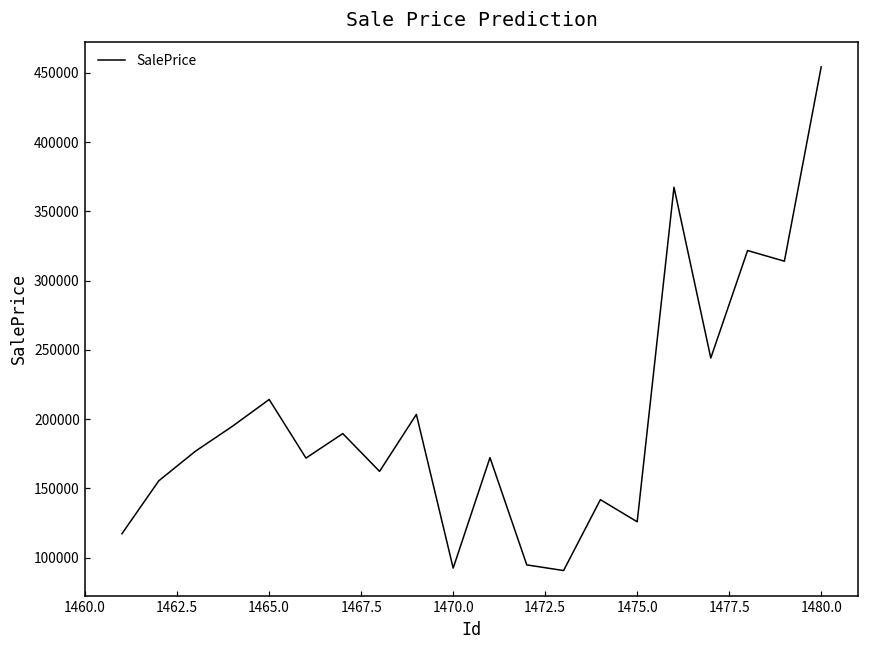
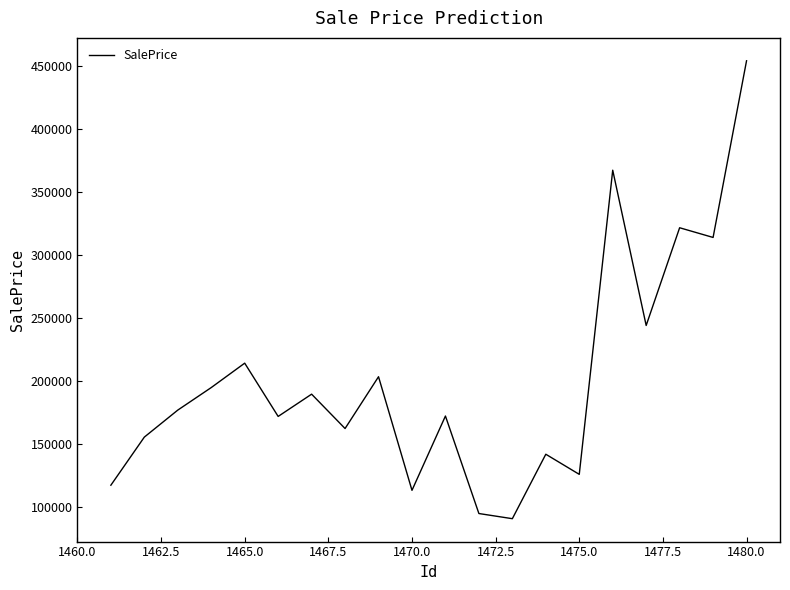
1470.0: 92000 -> 113000
